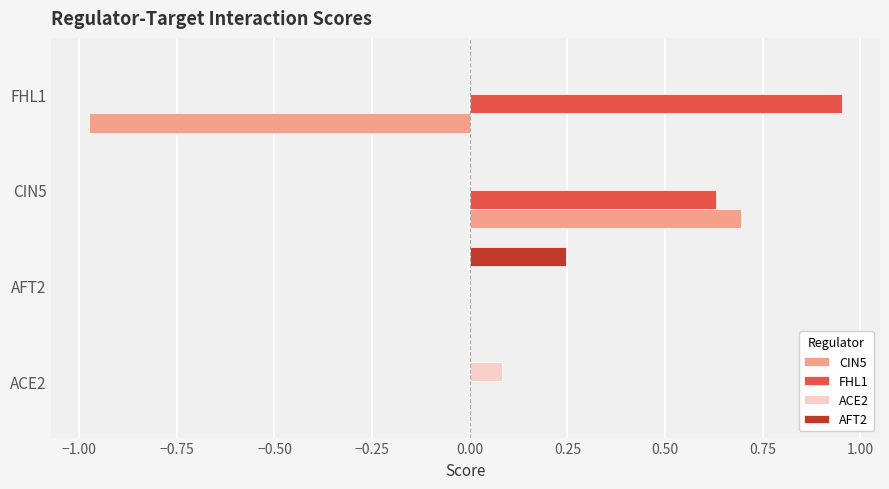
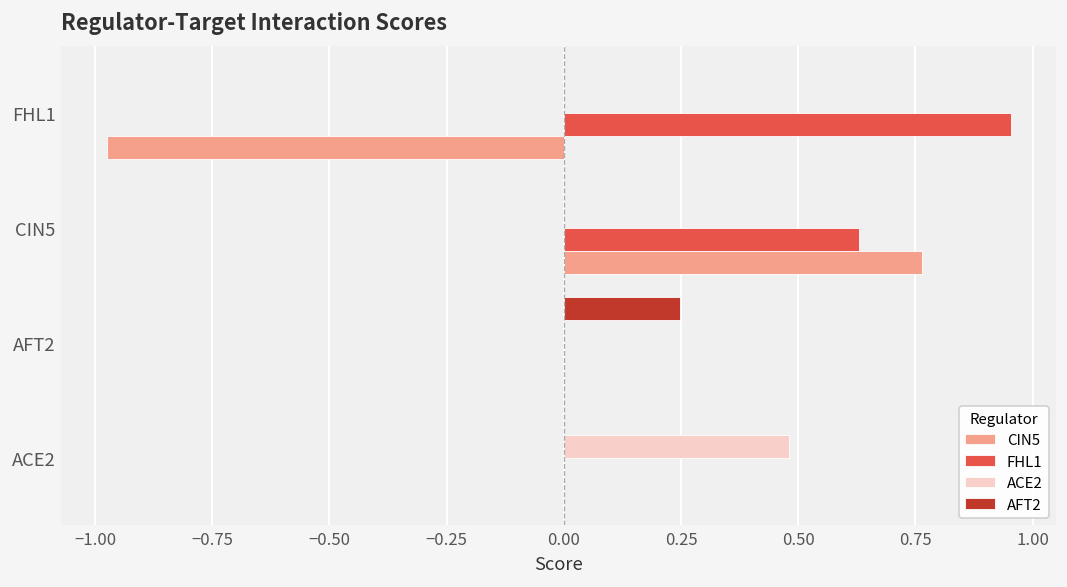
CIN5, CIN5: 0.69 -> 0.76
ACE2, ACE2: 0.08 -> 0.48
